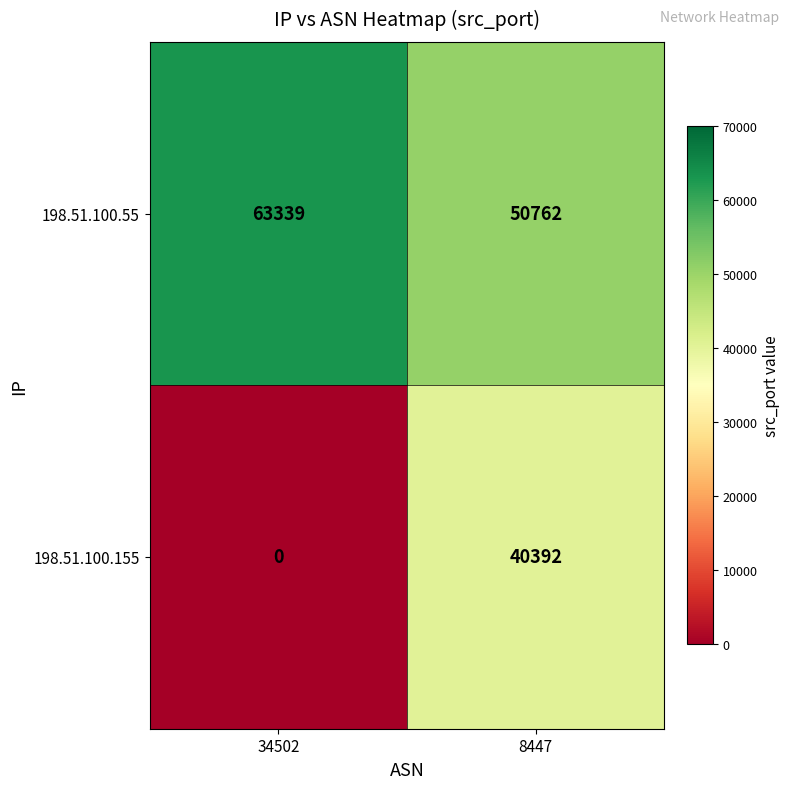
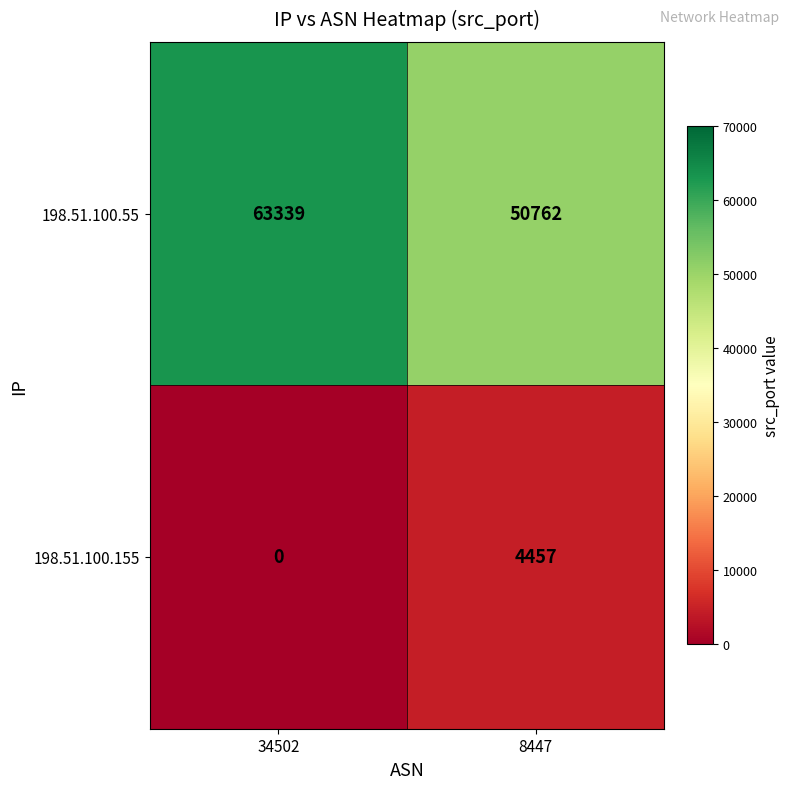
198.51.100.155, 8447: 40392 -> 4457
